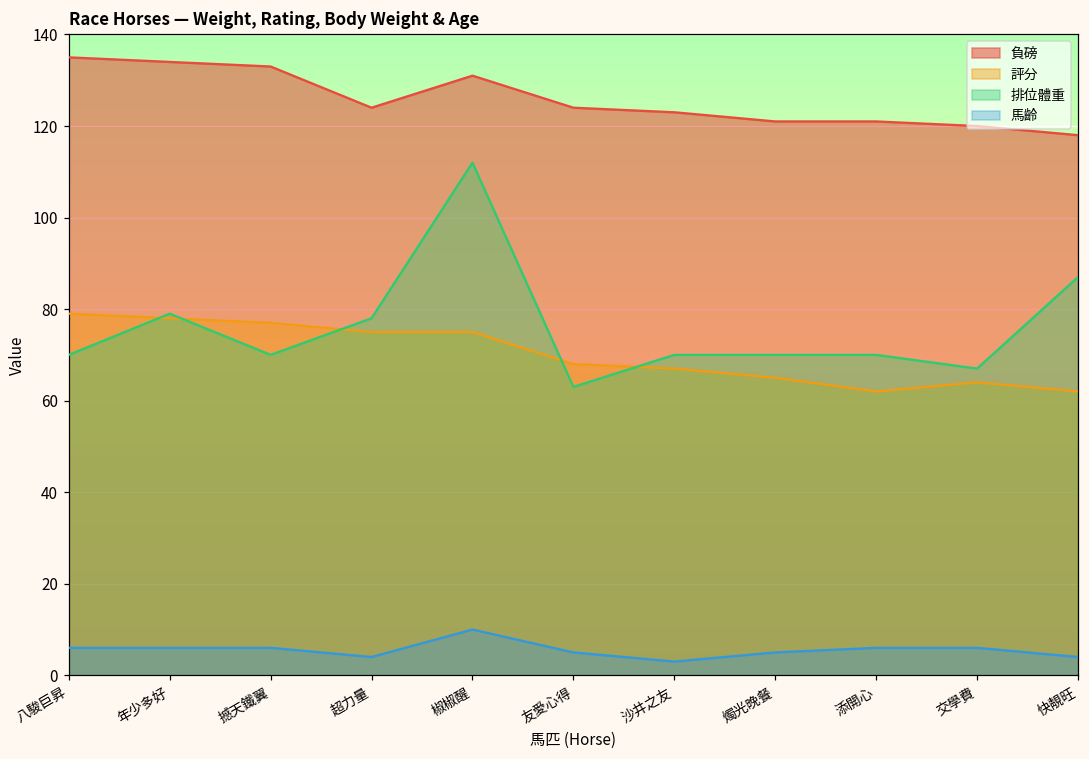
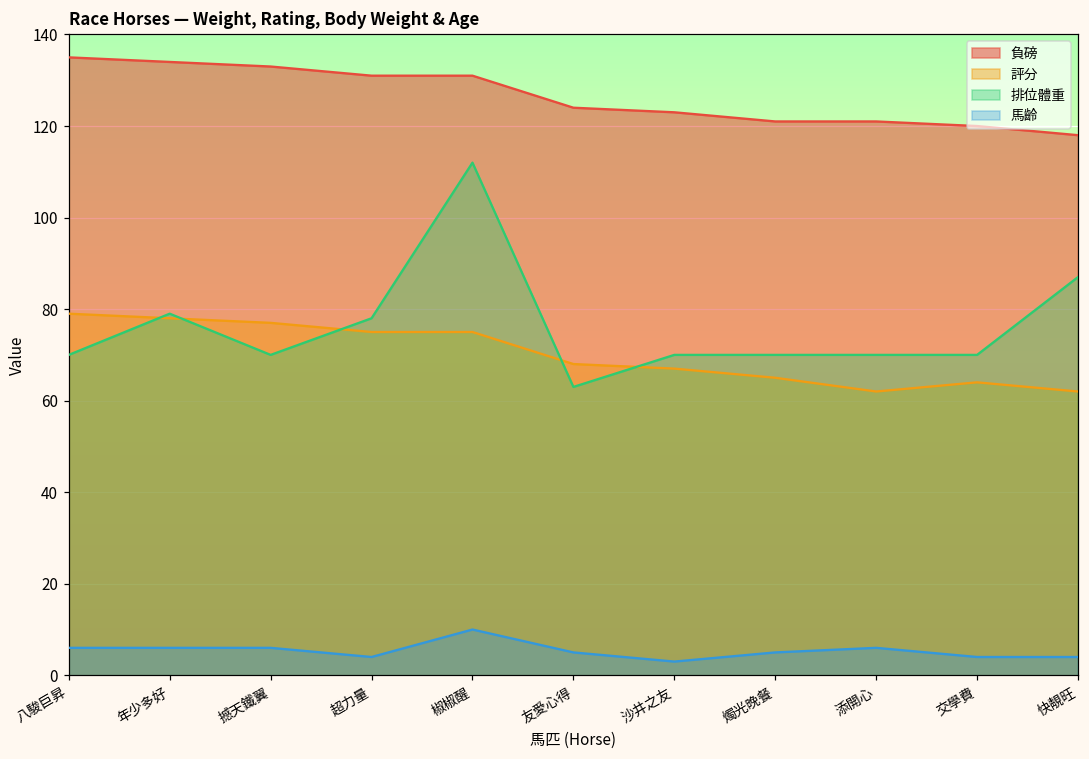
負磅, 超力量: 124 -> 131
排位體重, 交學費: 67 -> 70
馬齡, 交學費: 6 -> 4
